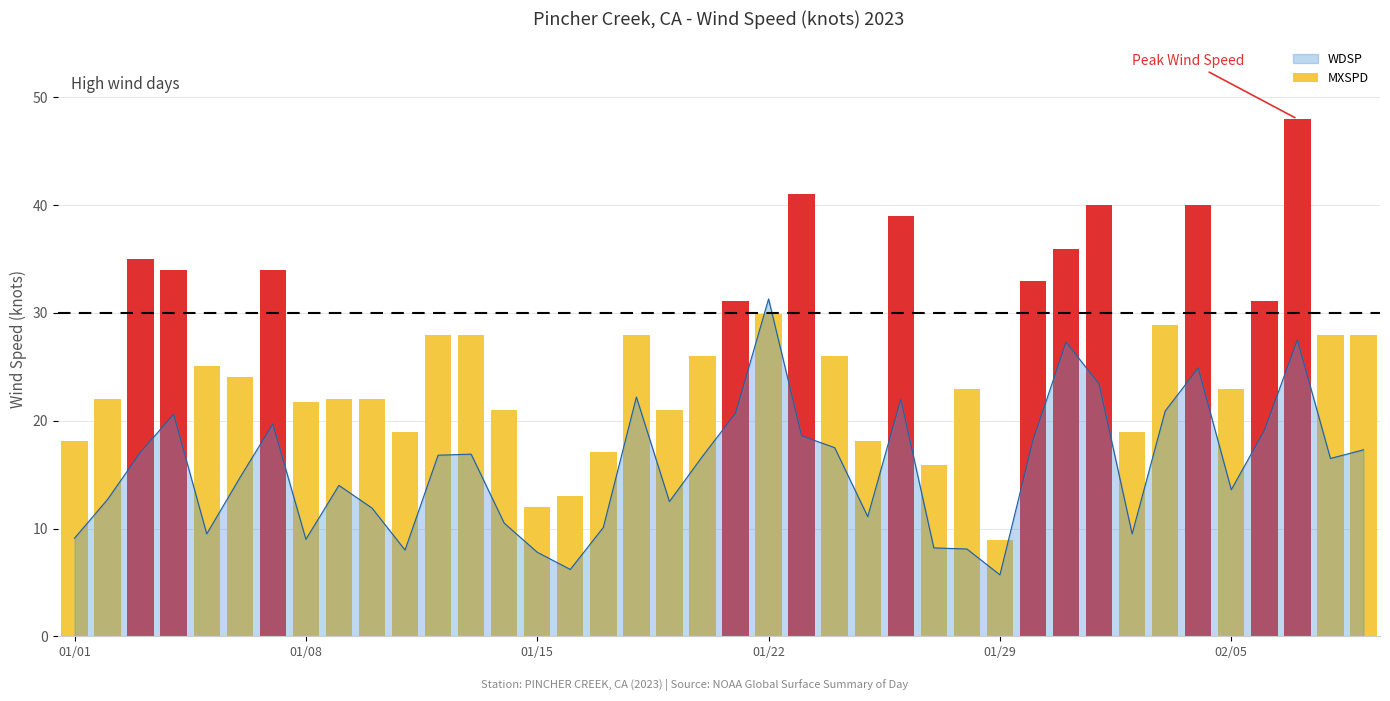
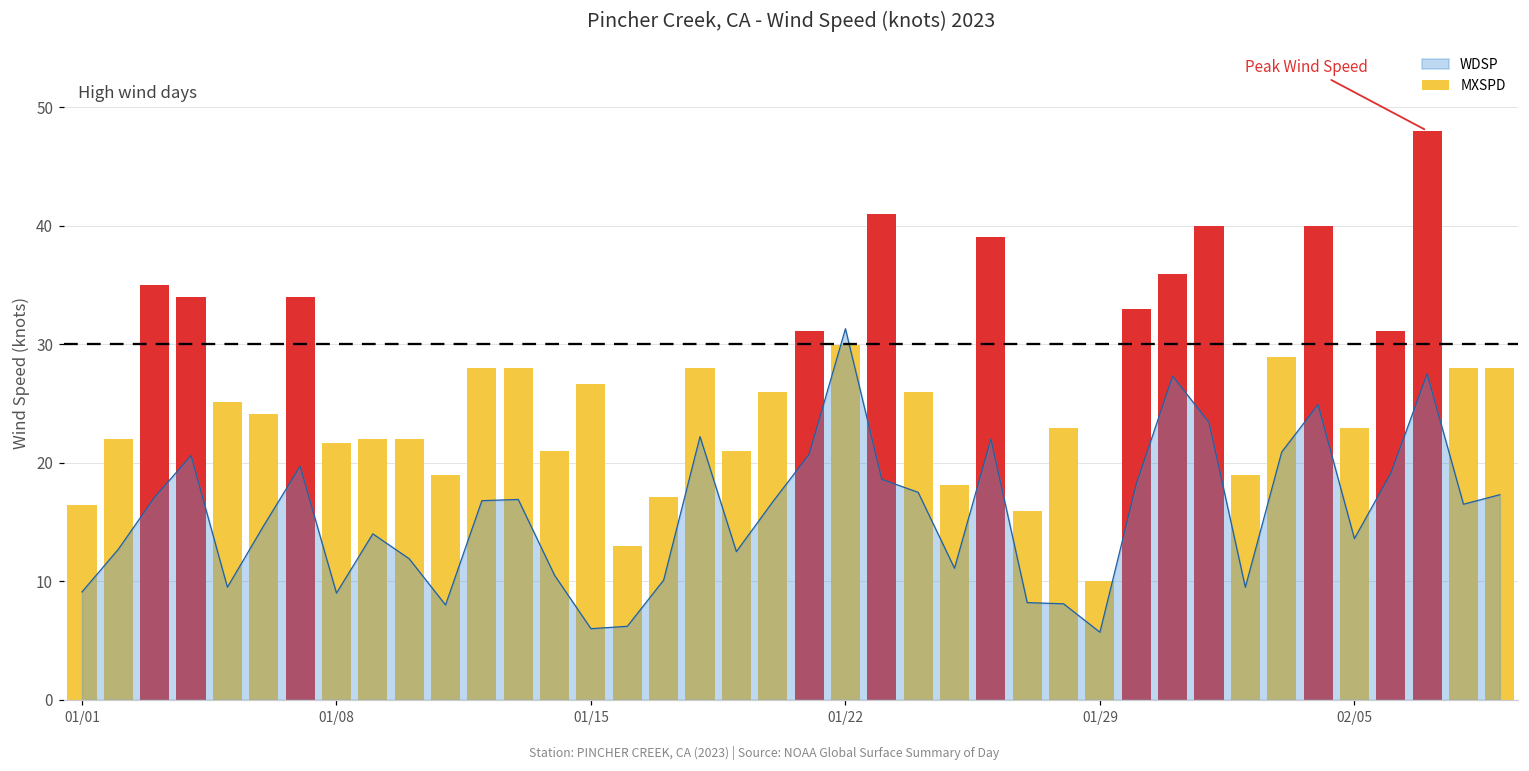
MXSPD, 01/01: 18.1 -> 16.4
WDSP, 01/15: 7.8 -> 6.0
MXSPD, 01/15: 12.0 -> 26.6
MXSPD, 01/29: 8.9 -> 10.0
